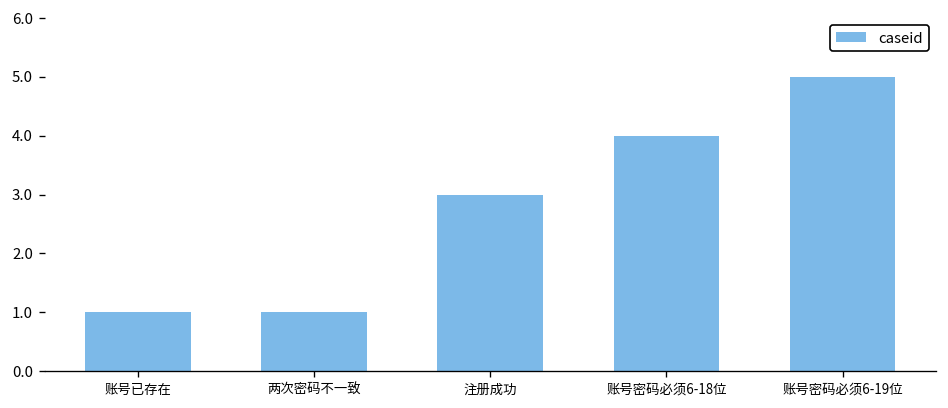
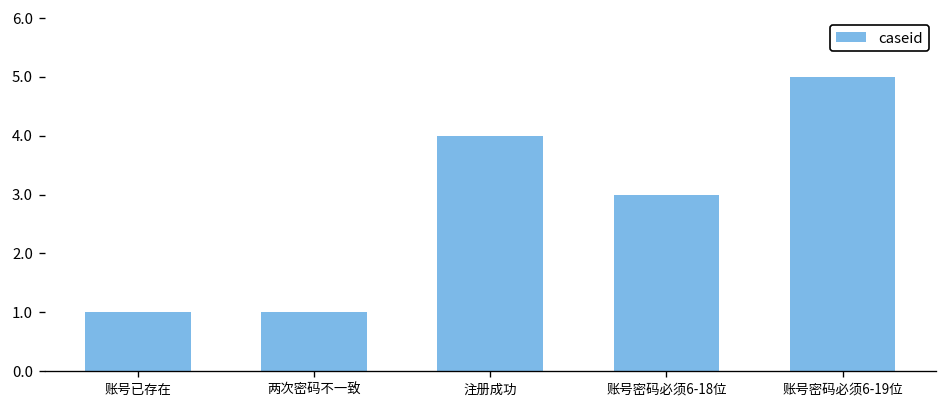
注册成功: 3 -> 4
账号密码必须6-18位: 4 -> 3
